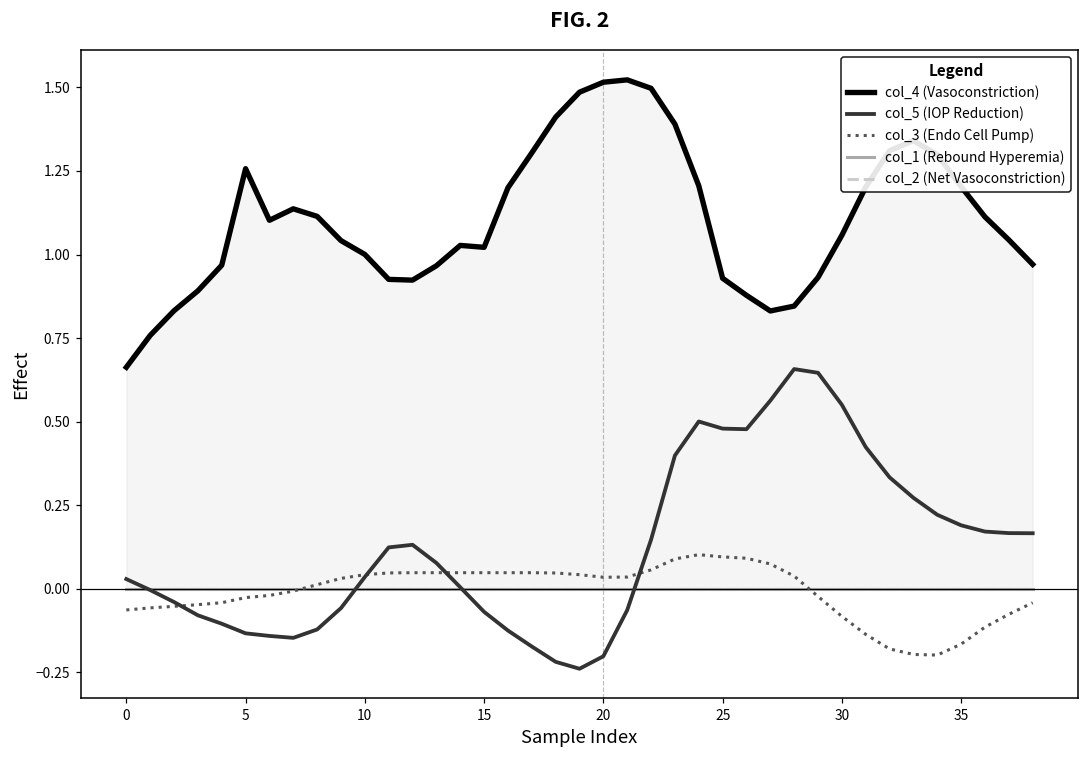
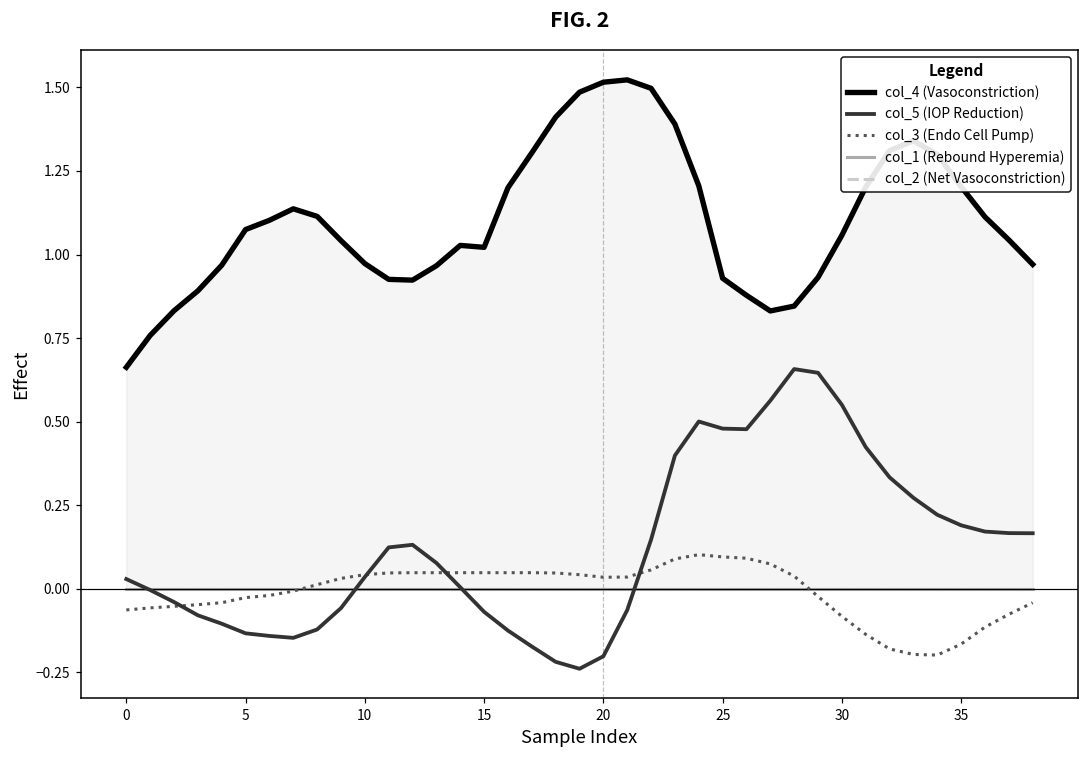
col_4 (Vasoconstriction), 5: 1.26 -> 1.07
col_4 (Vasoconstriction), 10: 1.00 -> 0.97
